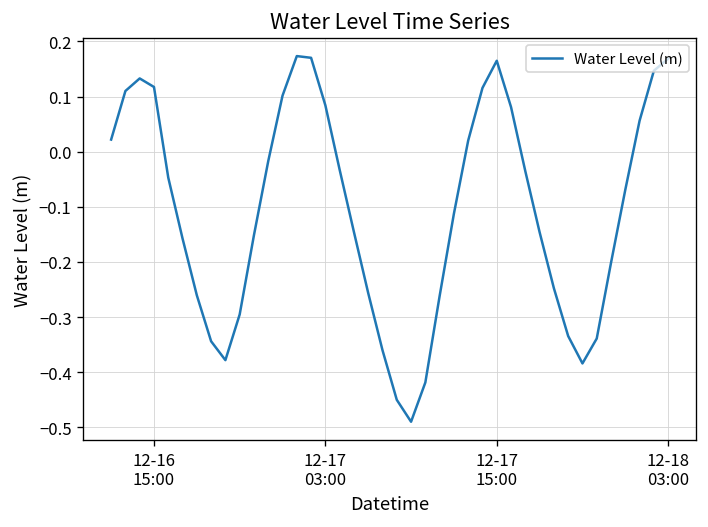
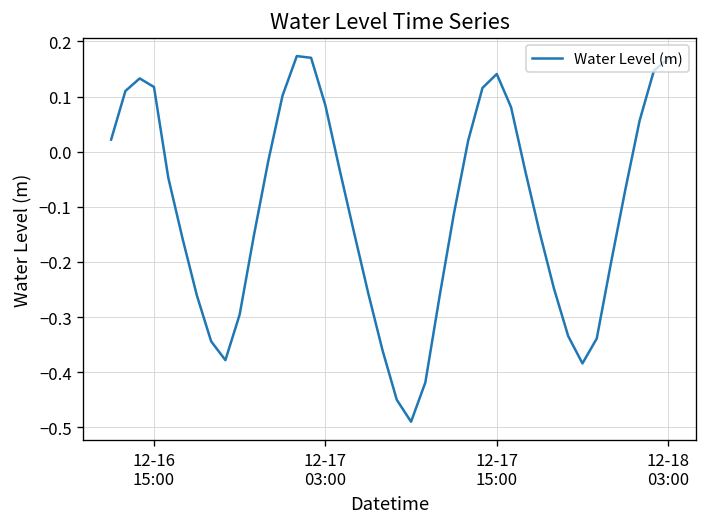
12-17 15:00: 0.16 -> 0.14
